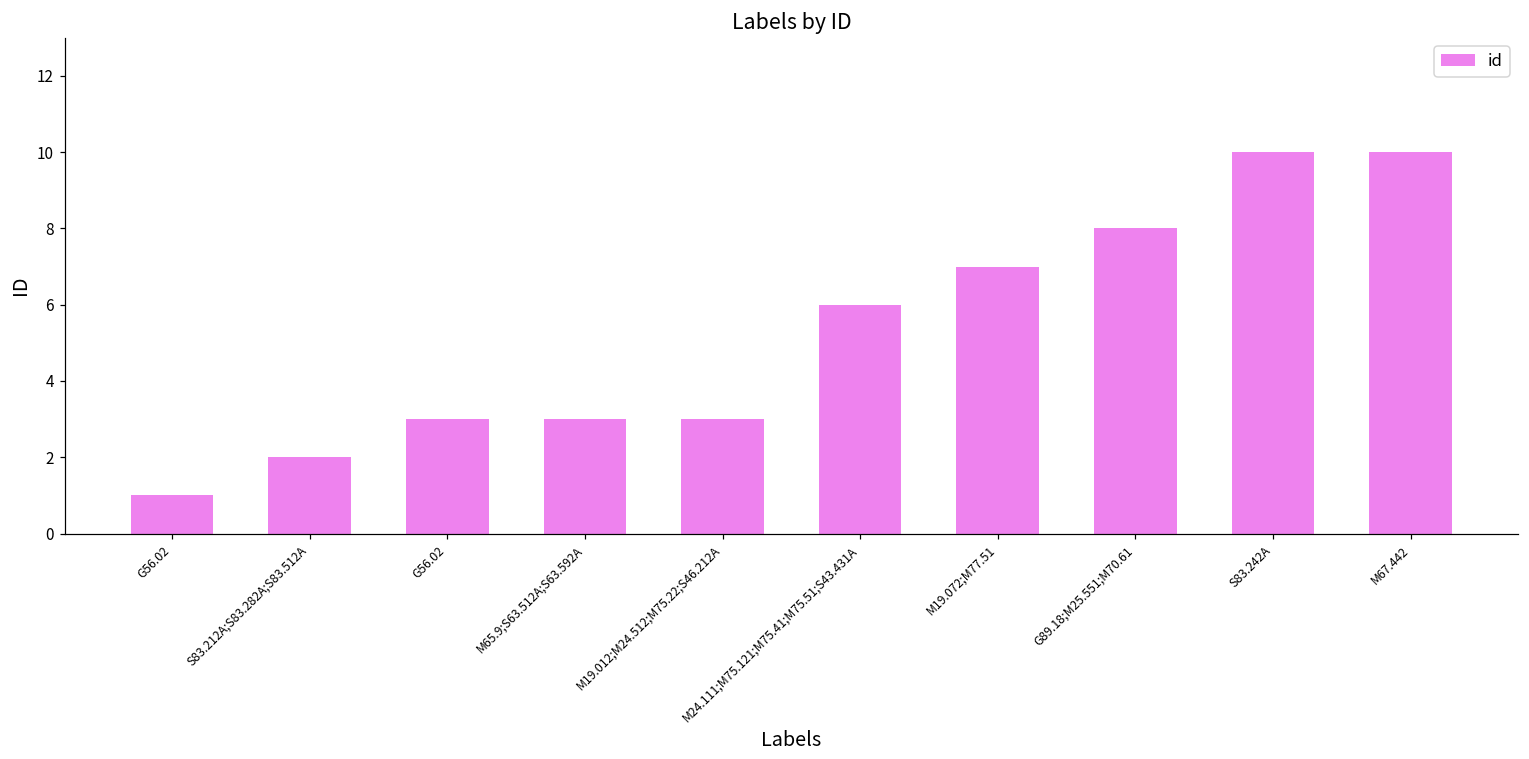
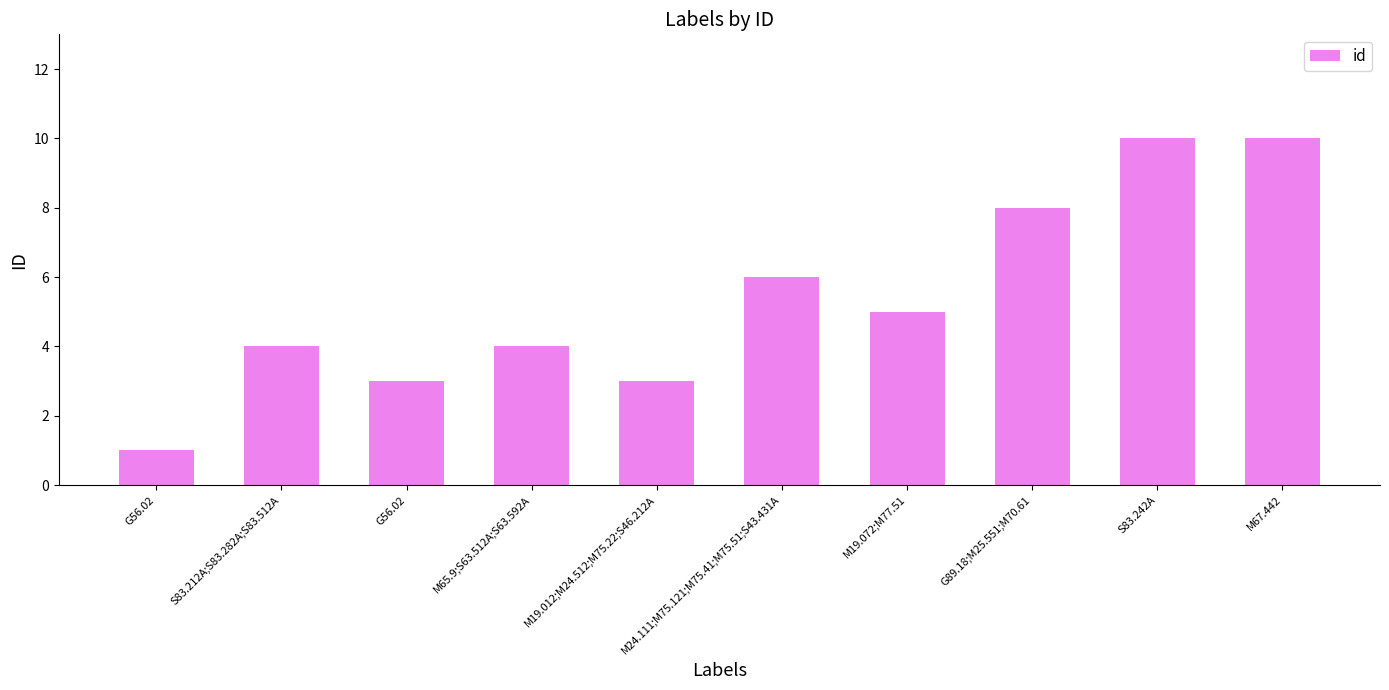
S83.212A;S83.282A;S83.512A: 2 -> 4
M65.9;S63.512A;S63.592A: 3 -> 4
M19.072;M77.51: 7 -> 5
